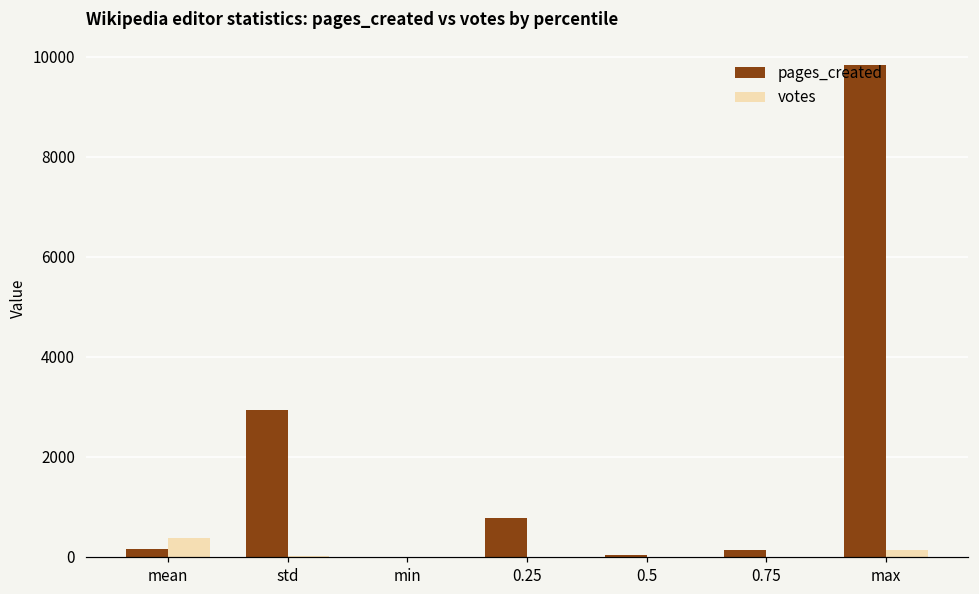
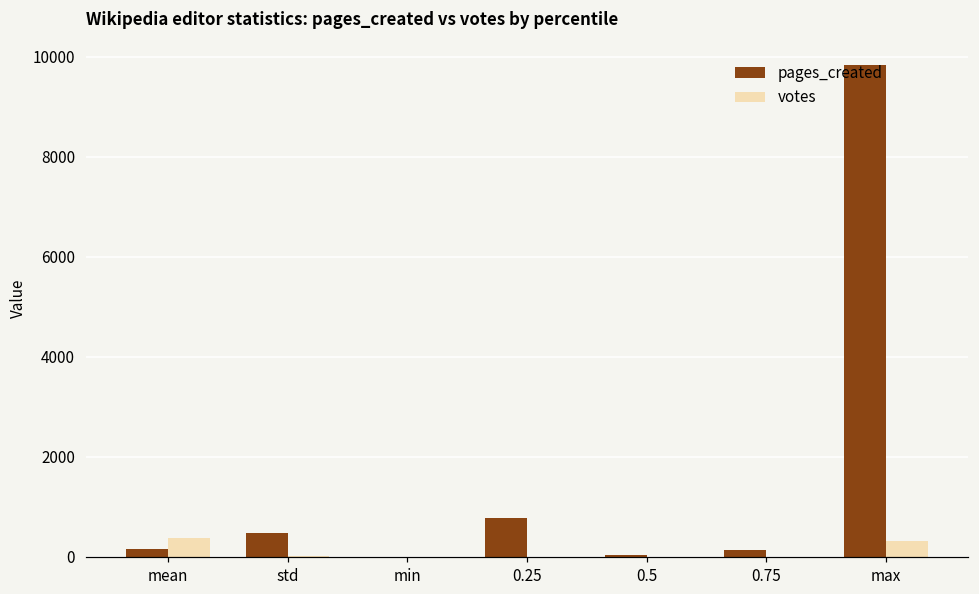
pages_created, std: 2900 -> 500
votes, max: 100 -> 300
